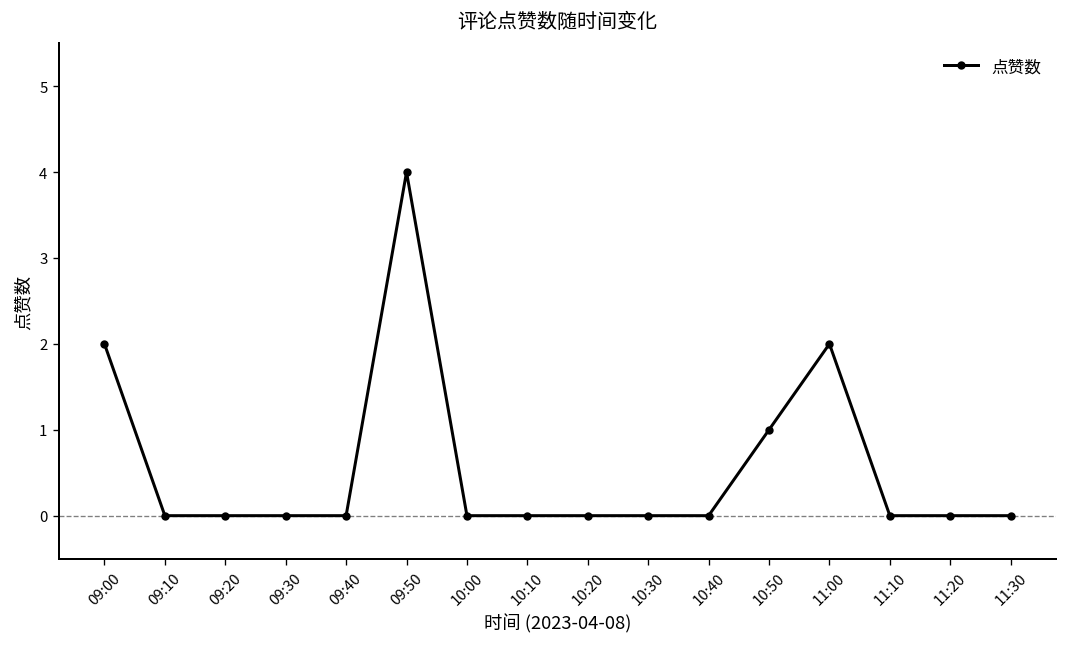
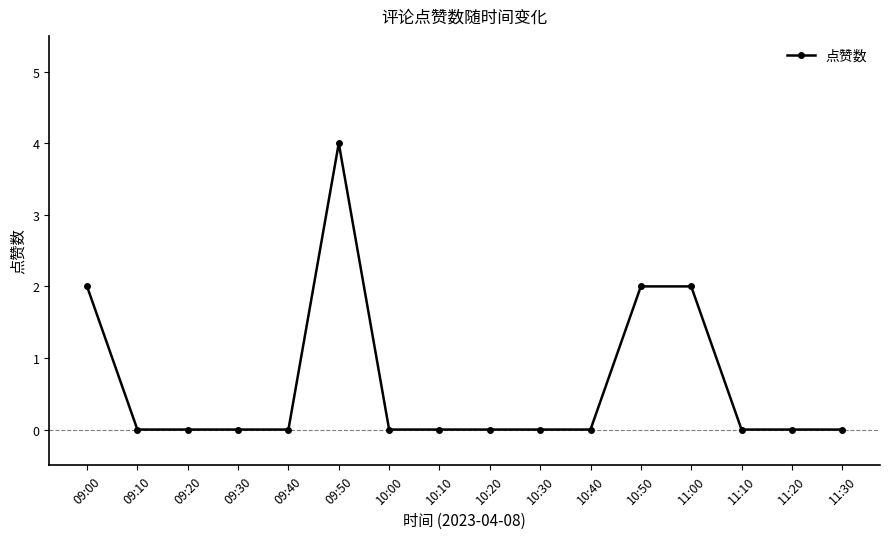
10:50: 1 -> 2
